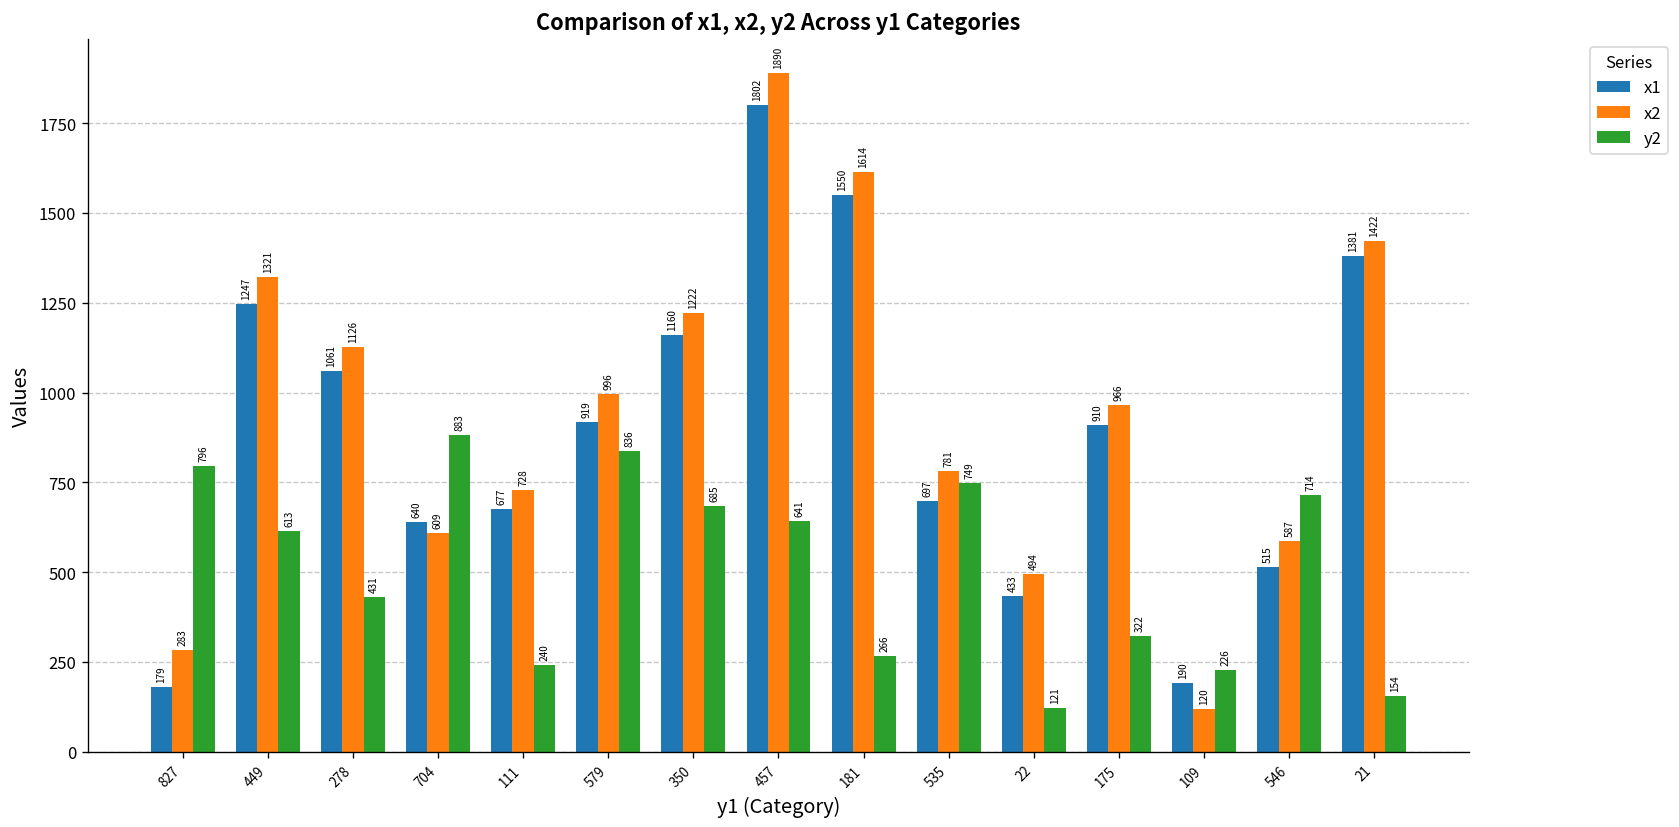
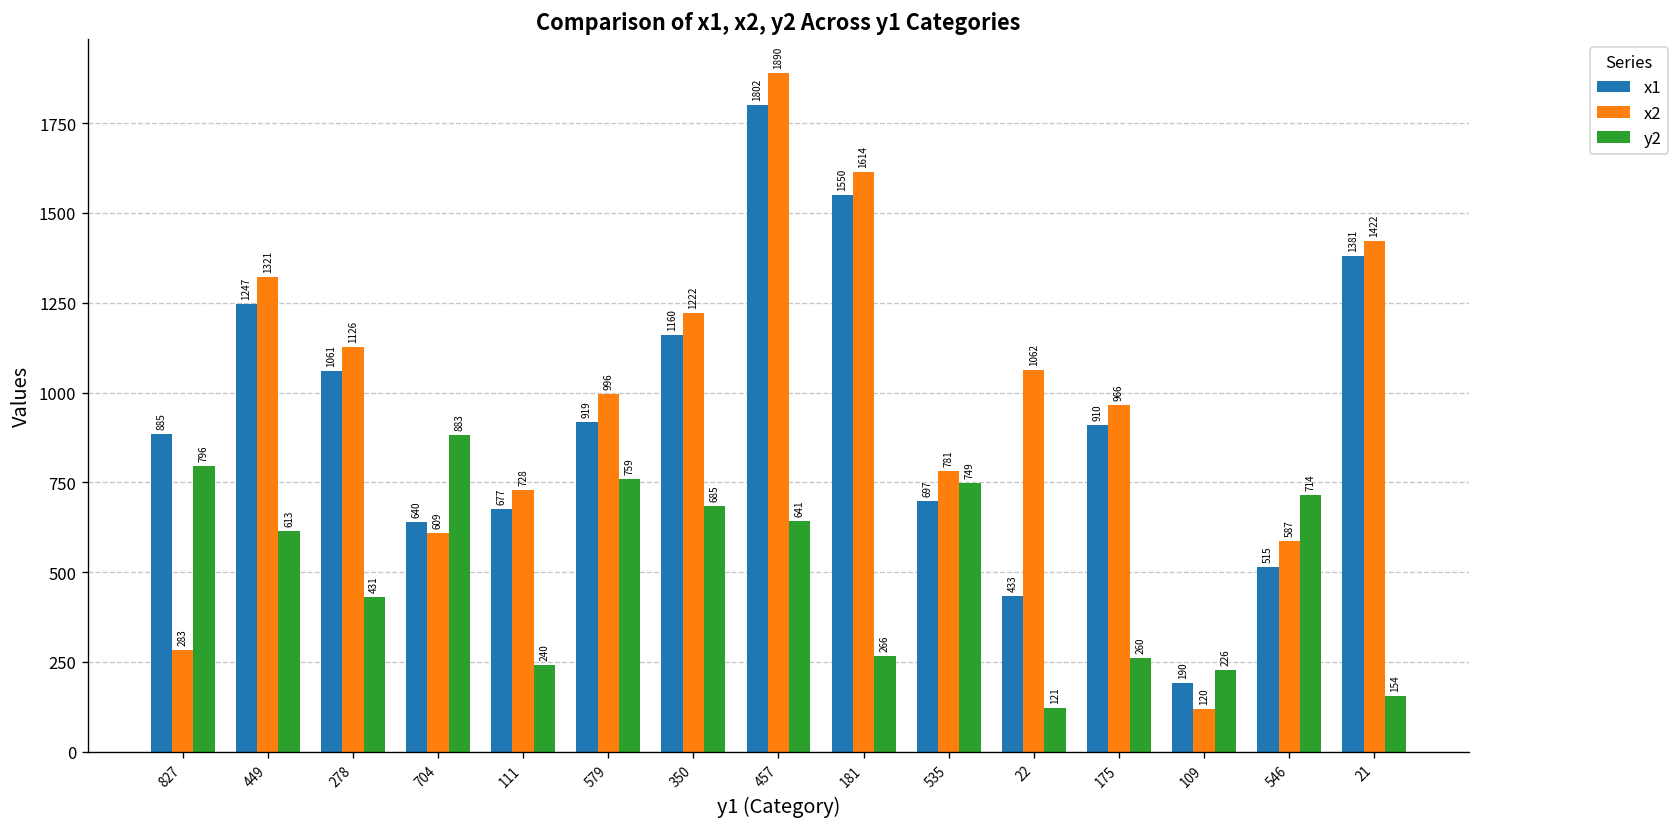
x1, 827: 179 -> 885
y2, 579: 836 -> 759
x2, 22: 494 -> 1062
y2, 175: 322 -> 260
